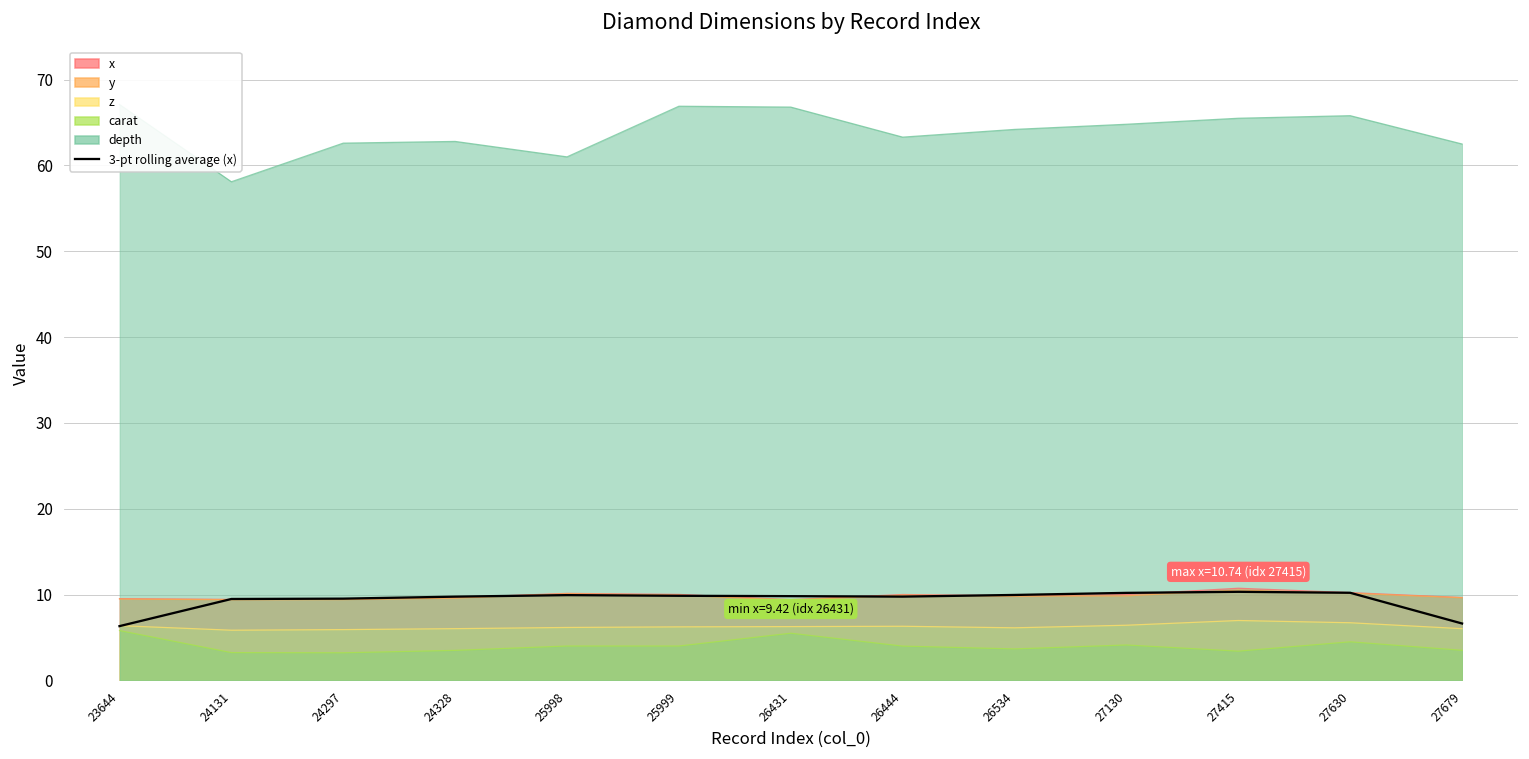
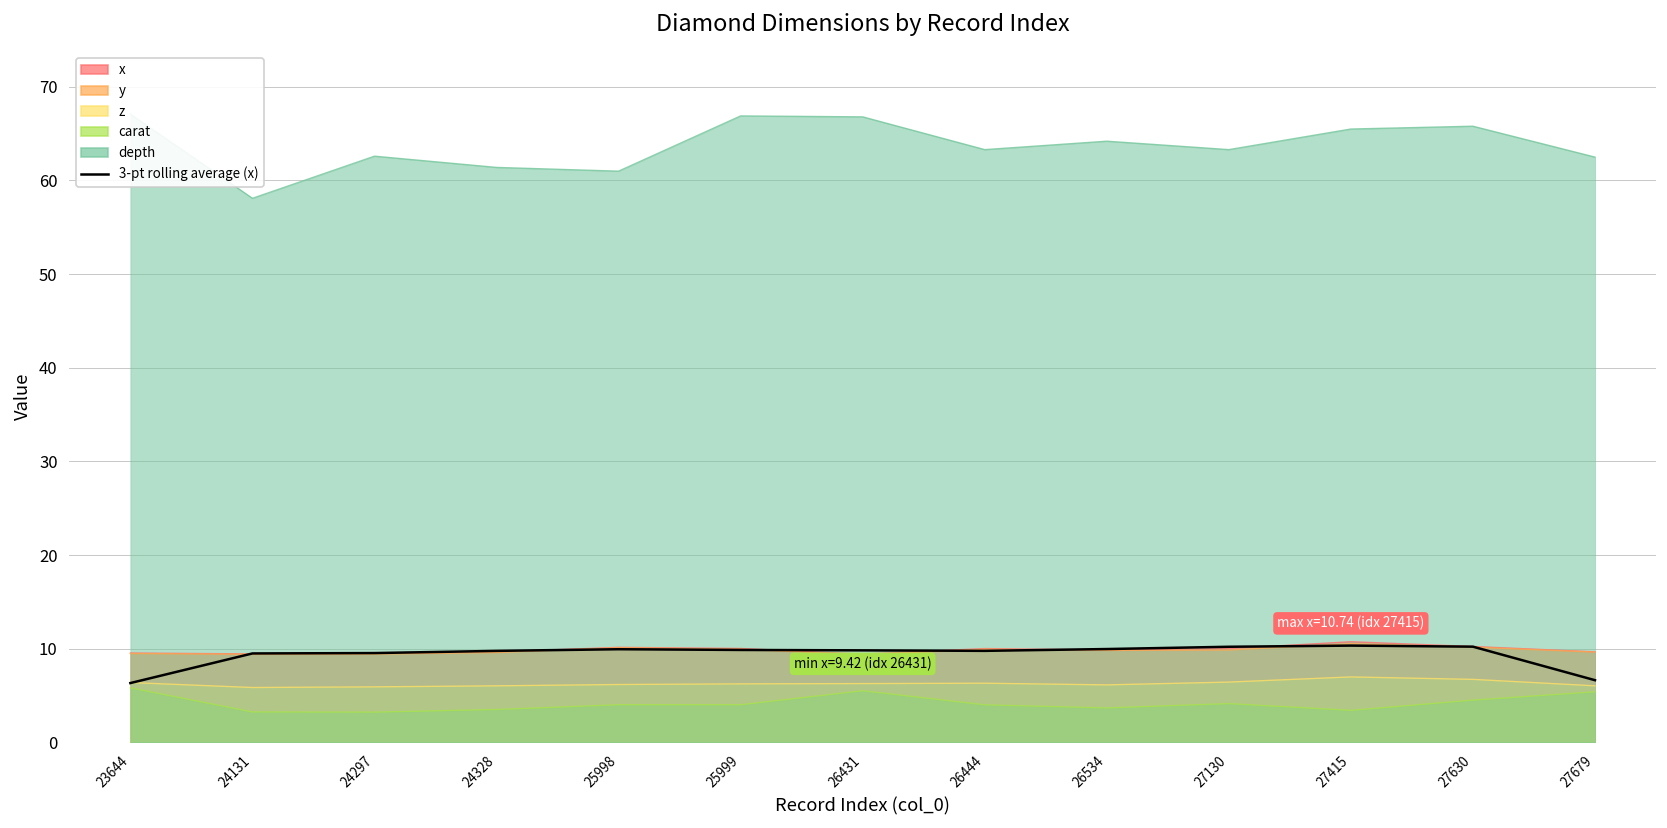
depth, 24328: 63 -> 61
depth, 27130: 65 -> 63
carat, 27679: 4 -> 5
